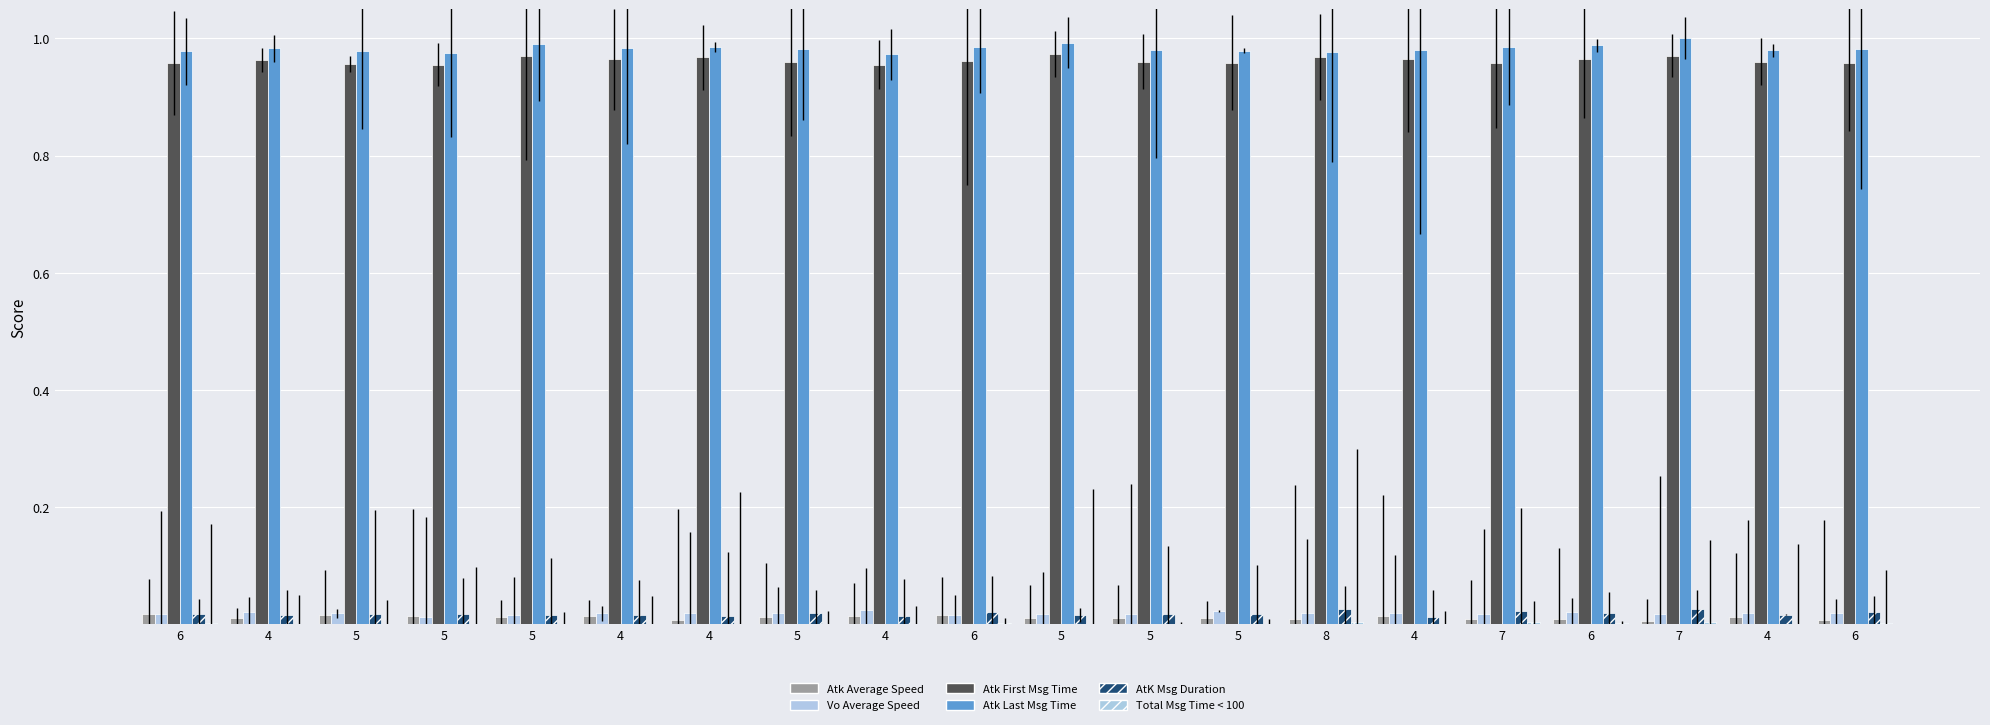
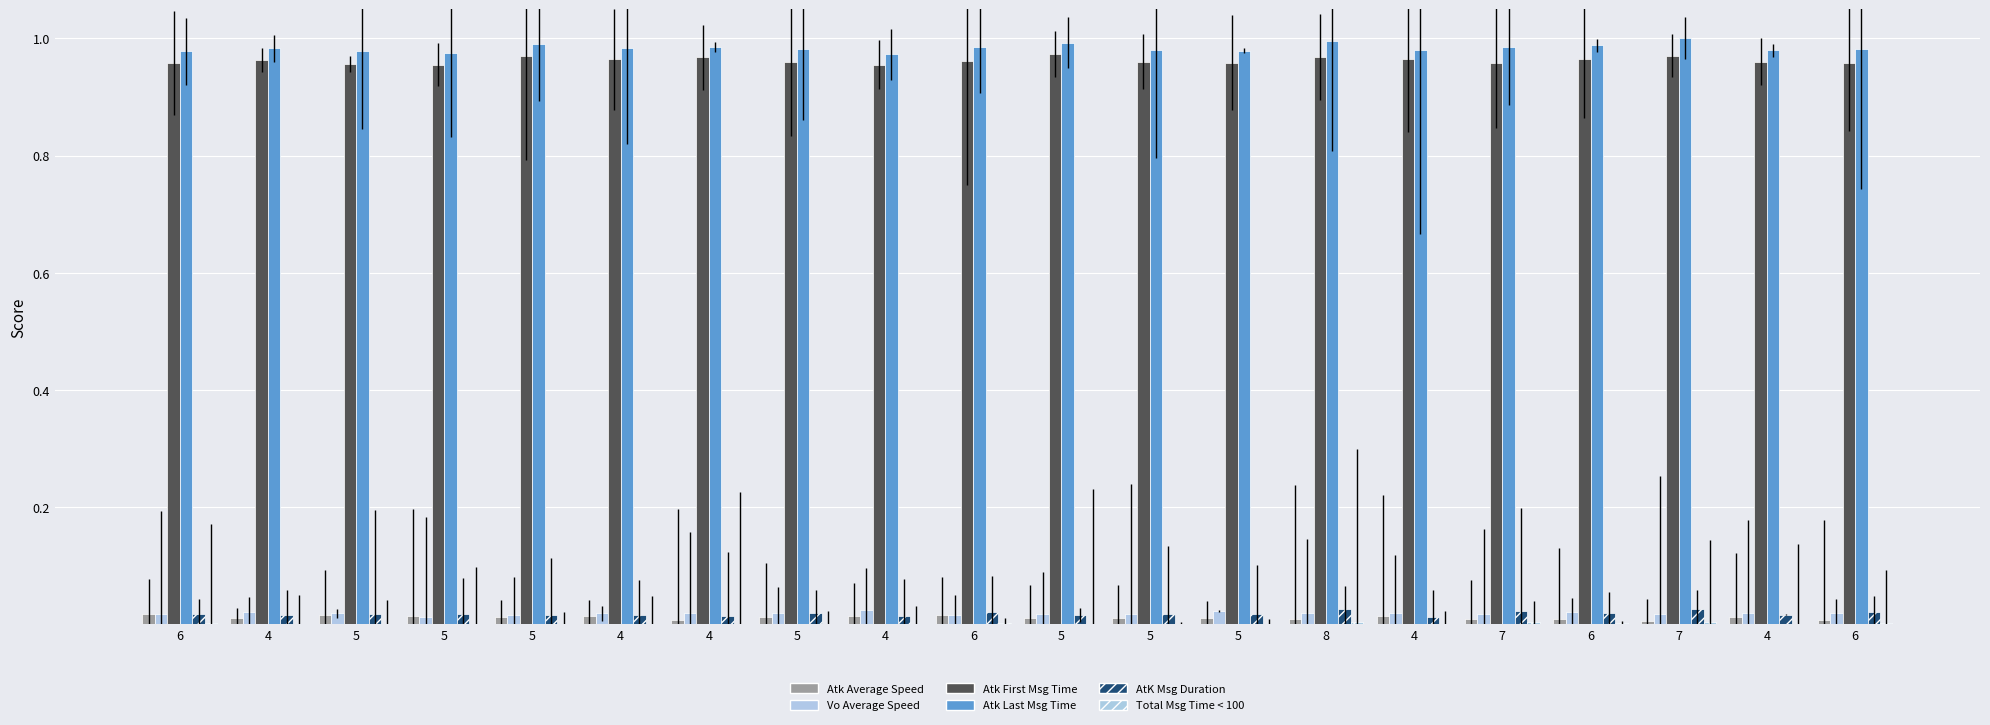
Atk Last Msg Time, 8: 0.98 -> 1.00
